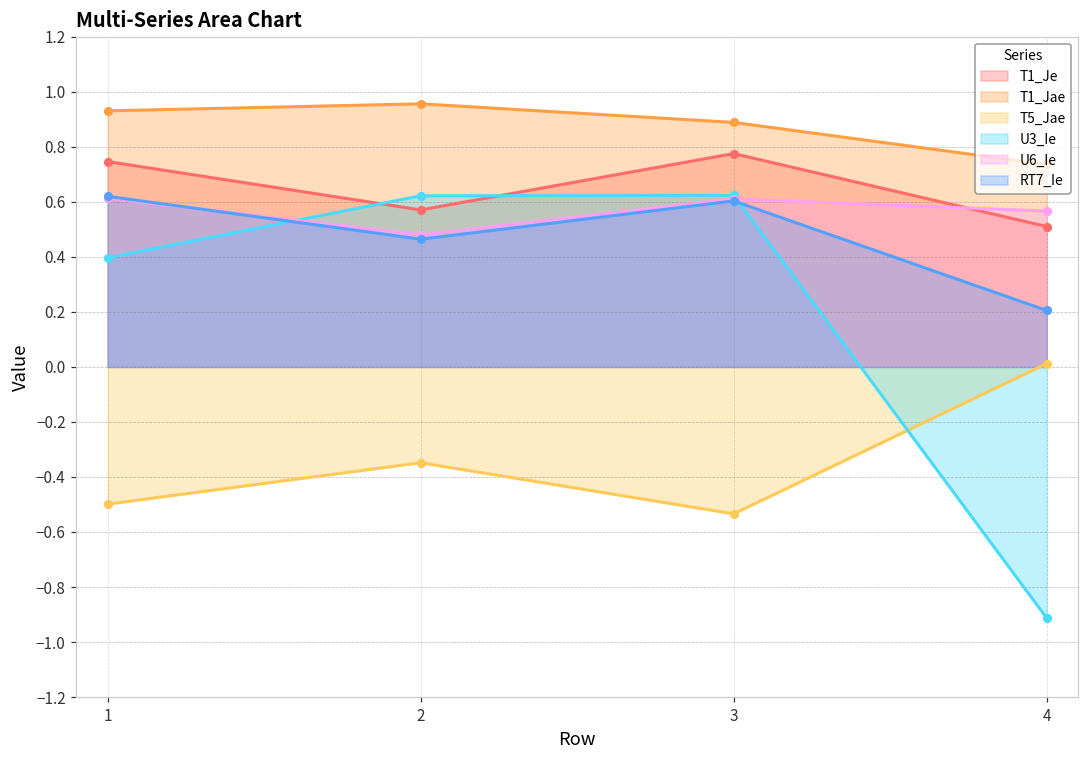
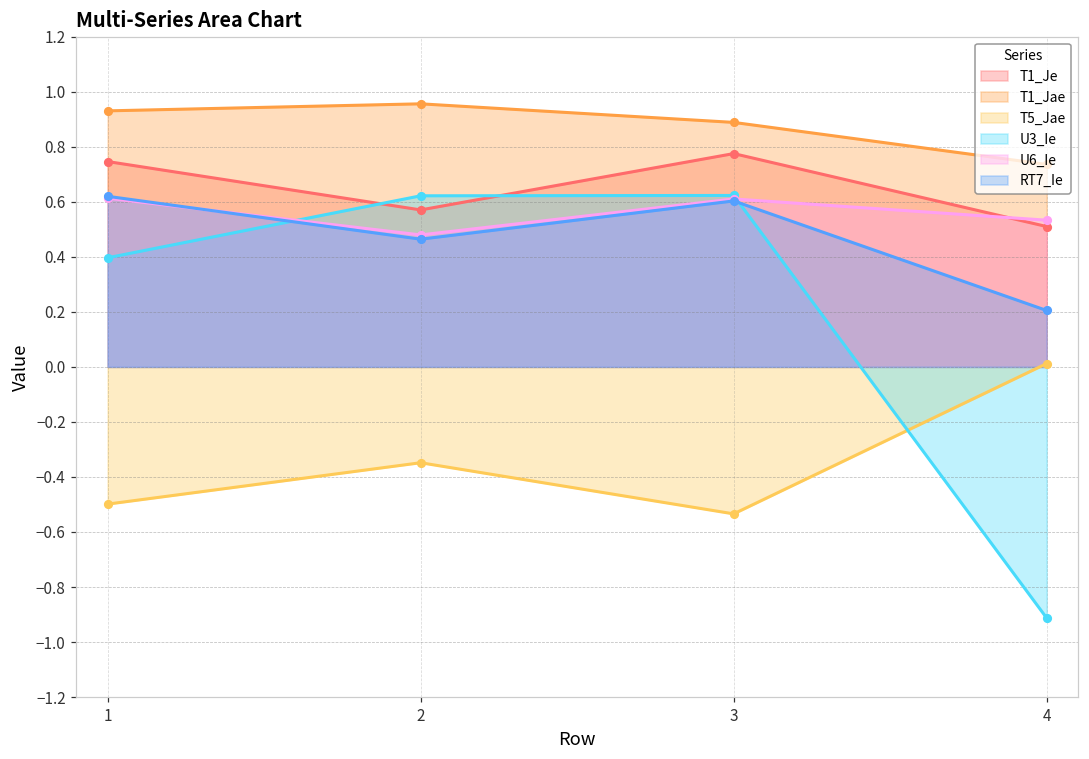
U6_Ie, 4: 0.57 -> 0.53
